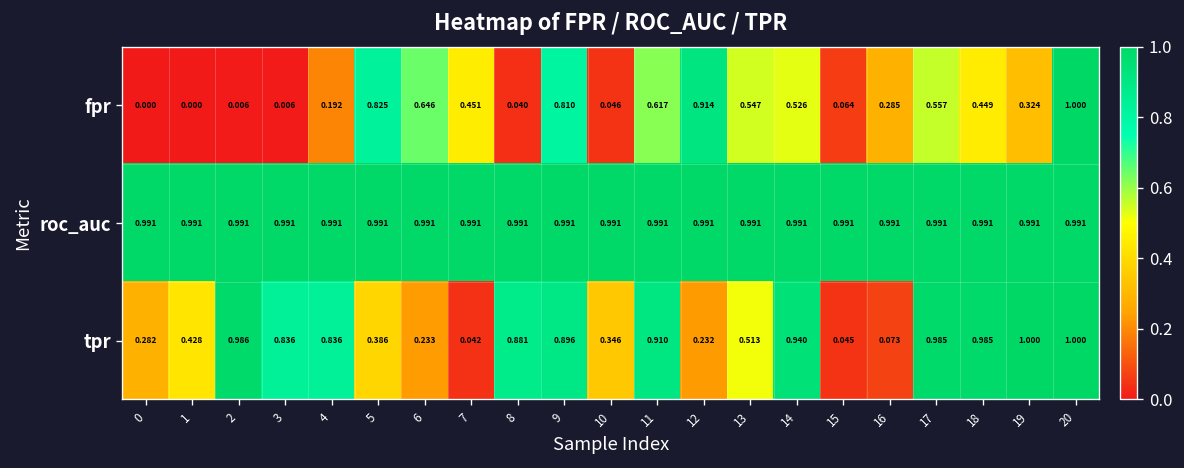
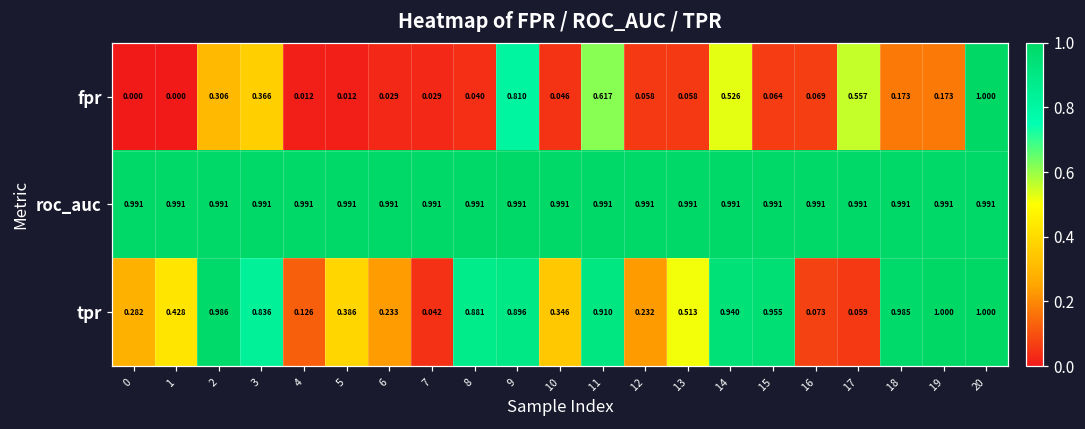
fpr, 2: 0.006 -> 0.306
fpr, 3: 0.006 -> 0.366
fpr, 4: 0.192 -> 0.012
fpr, 5: 0.825 -> 0.012
fpr, 6: 0.646 -> 0.029
fpr, 7: 0.451 -> 0.029
fpr, 12: 0.914 -> 0.058
fpr, 13: 0.547 -> 0.058
fpr, 16: 0.285 -> 0.069
fpr, 18: 0.449 -> 0.173
fpr, 19: 0.324 -> 0.173
tpr, 4: 0.836 -> 0.126
tpr, 15: 0.045 -> 0.955
tpr, 17: 0.985 -> 0.059
